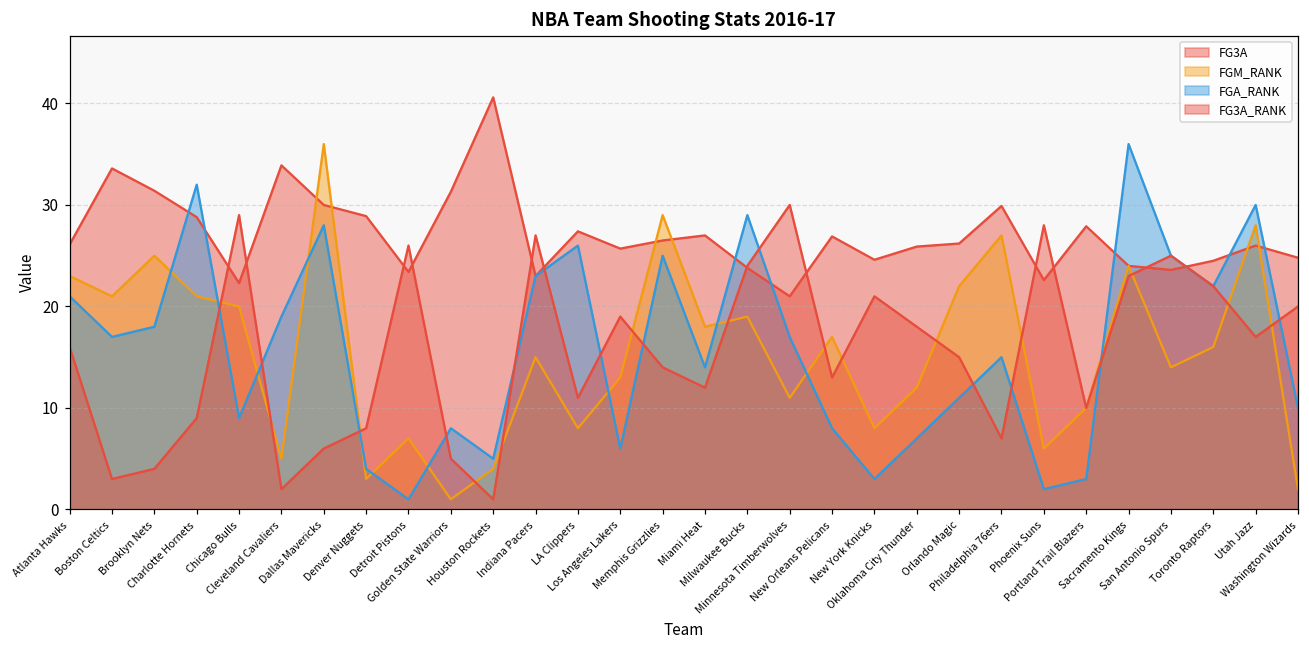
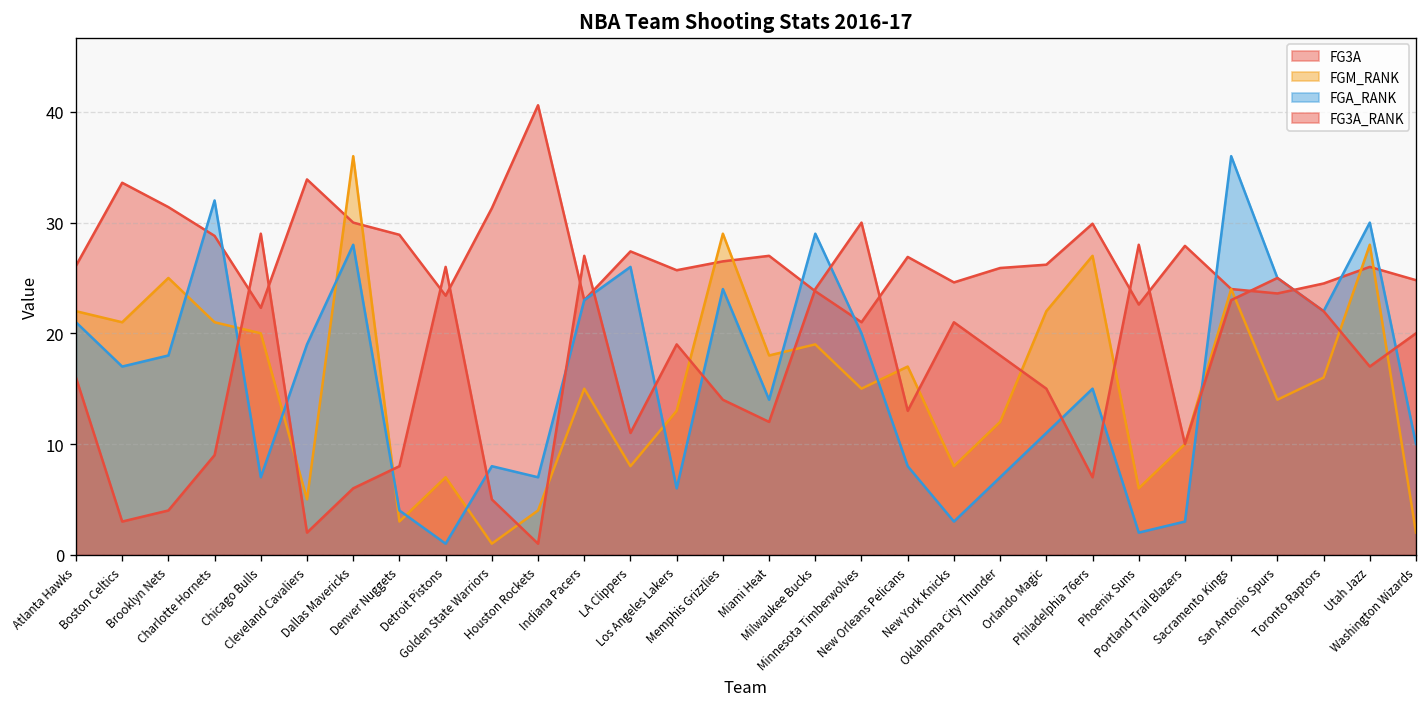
FGM_RANK, Atlanta Hawks: 23 -> 22
FGA_RANK, Chicago Bulls: 9 -> 7
FGA_RANK, Houston Rockets: 5 -> 7
FGA_RANK, Memphis Grizzlies: 25 -> 24
FGM_RANK, Minnesota Timberwolves: 11 -> 15
FGA_RANK, Minnesota Timberwolves: 17 -> 20
